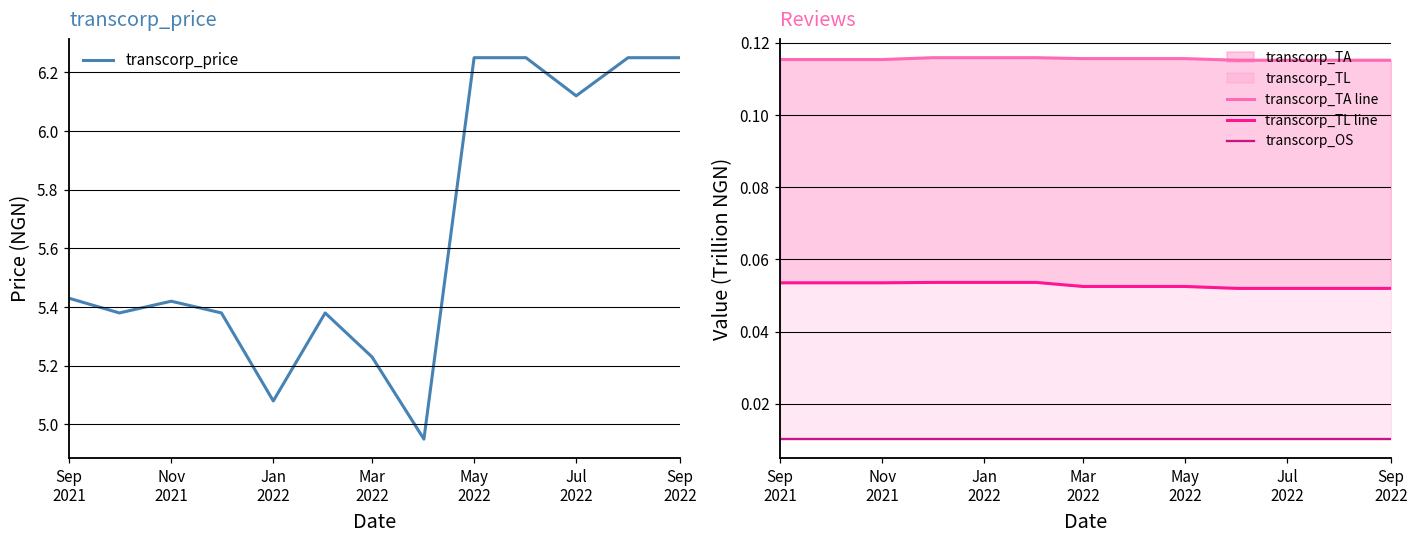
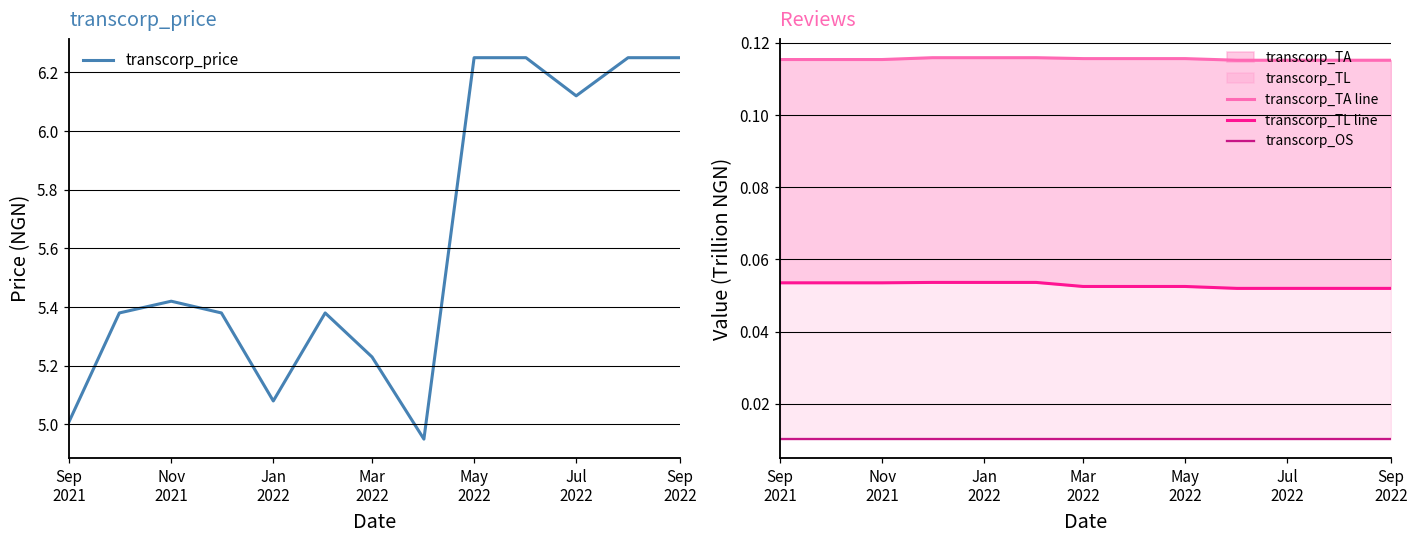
transcorp_price, Sep 2021: 5.43 -> 5.01
